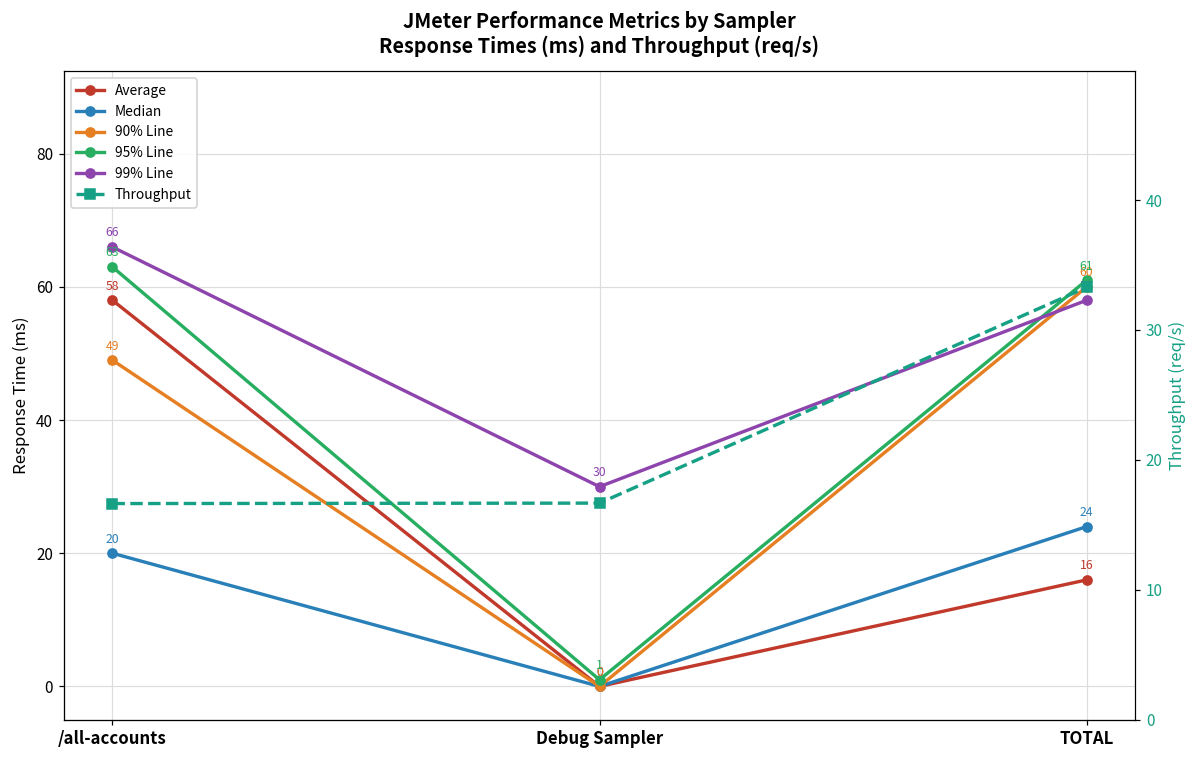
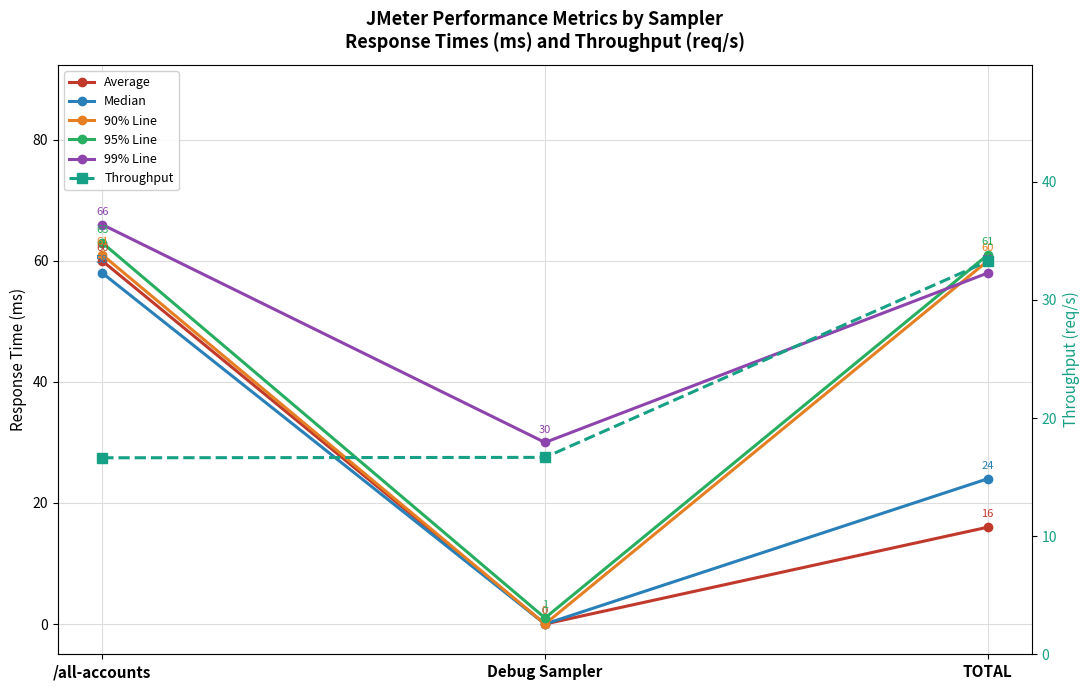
Average, /all-accounts: 58 -> 60
Median, /all-accounts: 20 -> 58
90% Line, /all-accounts: 49 -> 61
